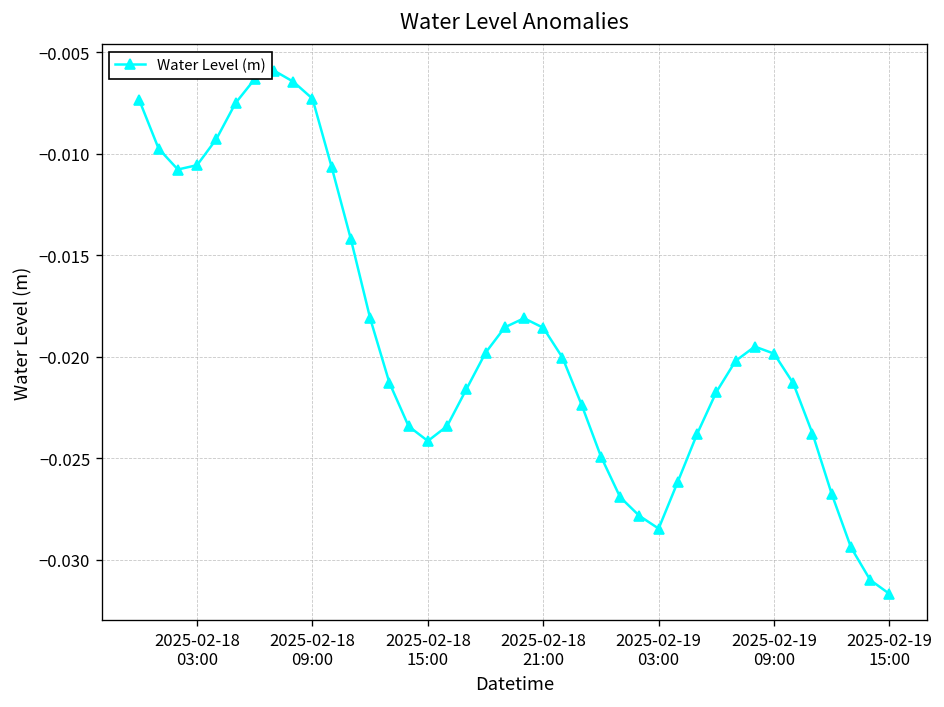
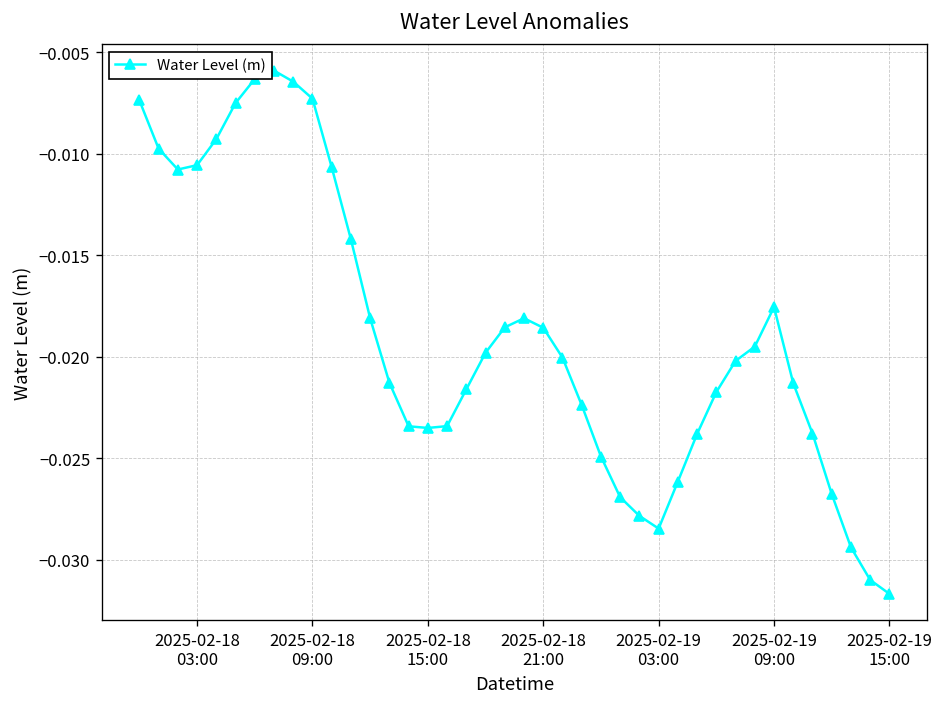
2025-02-18 15:00: -0.0242 -> -0.0235
2025-02-19 09:00: -0.0199 -> -0.0176
